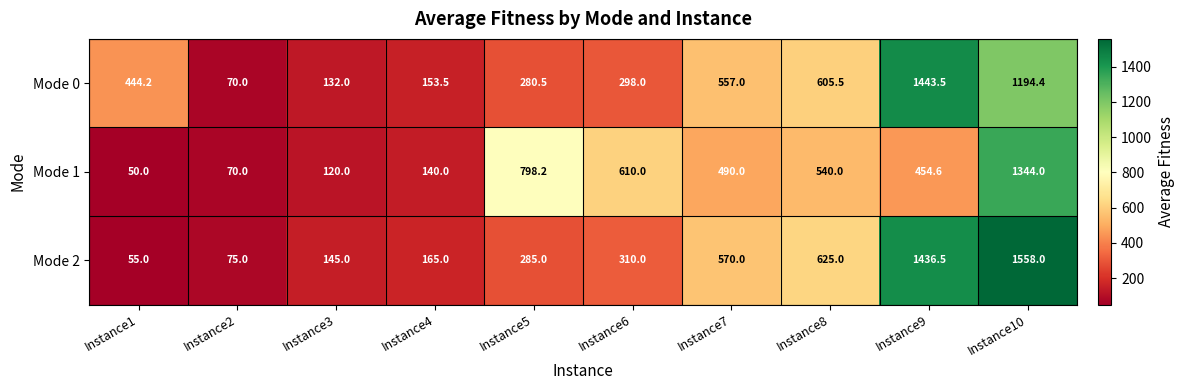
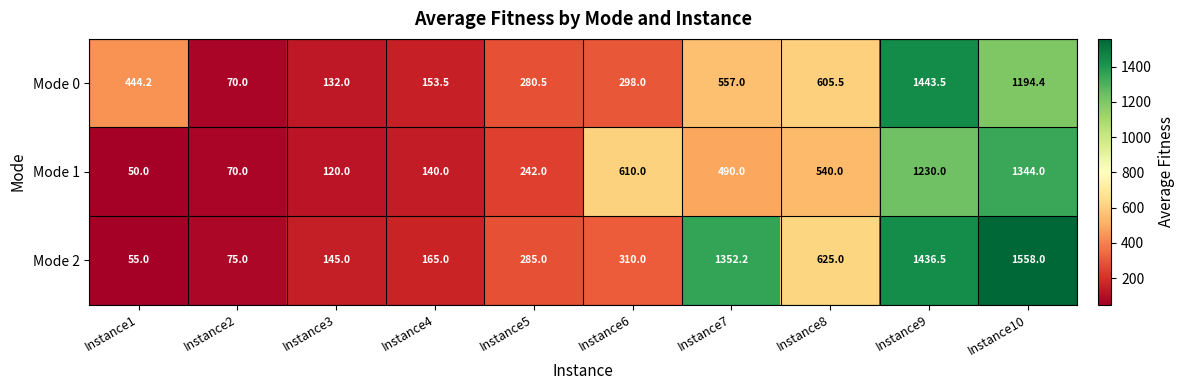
Mode 1, Instance5: 798.2 -> 242.0
Mode 1, Instance9: 454.6 -> 1230.0
Mode 2, Instance7: 570.0 -> 1352.2
